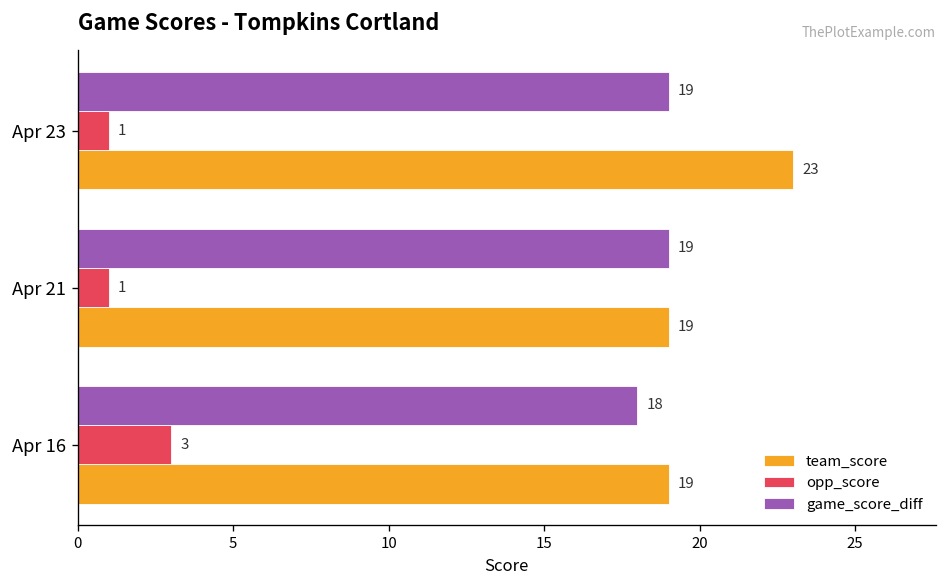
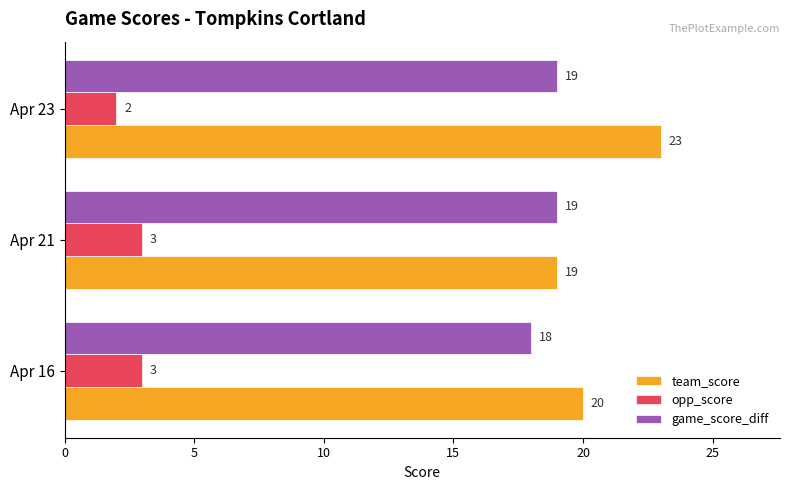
opp_score, Apr 23: 1 -> 2
opp_score, Apr 21: 1 -> 3
team_score, Apr 16: 19 -> 20
